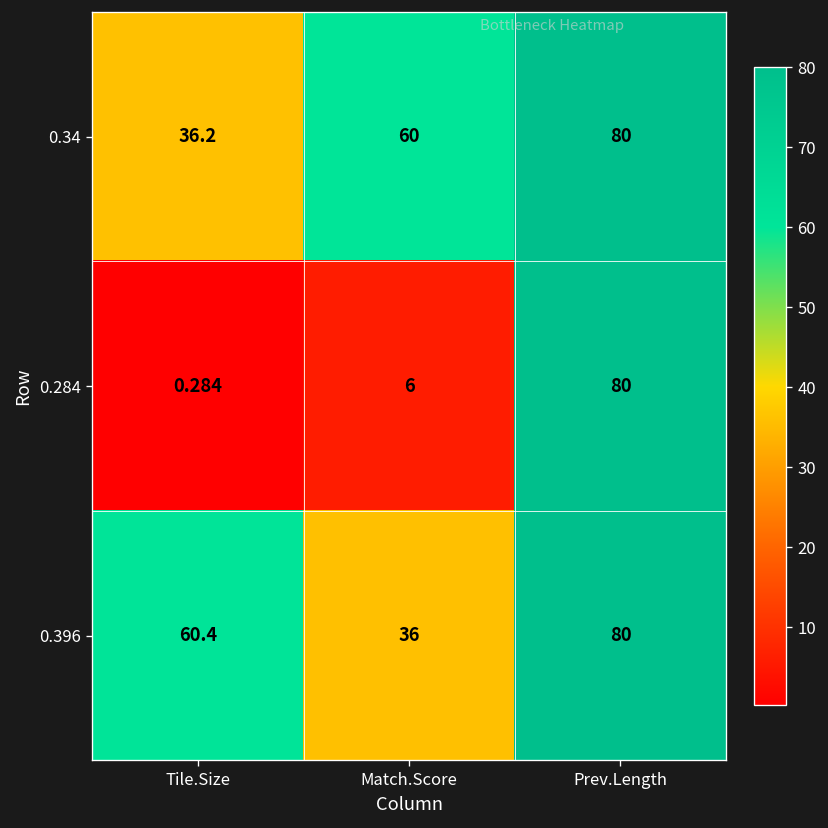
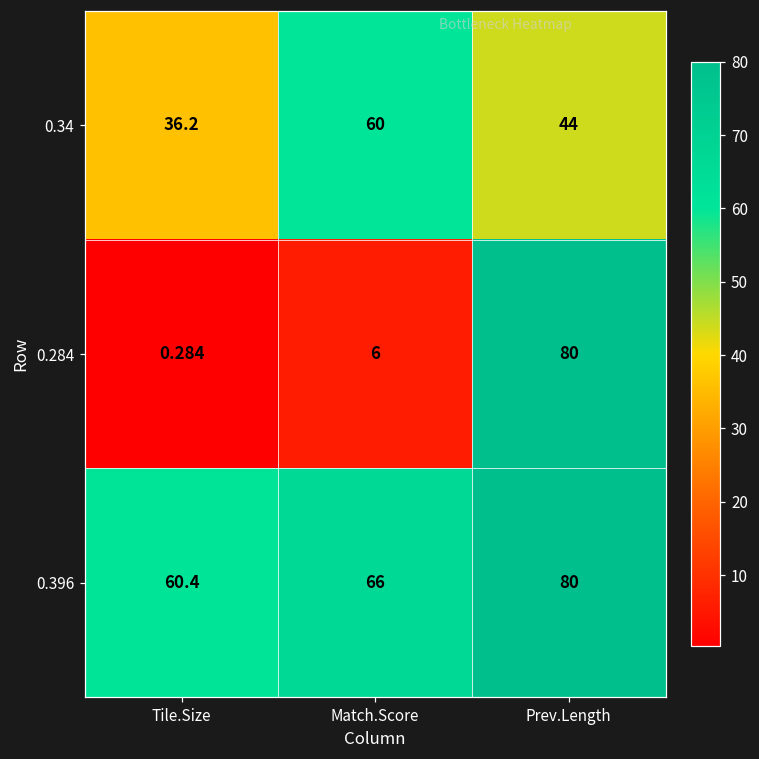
0.34, Prev.Length: 80 -> 44
0.396, Match.Score: 36 -> 66
